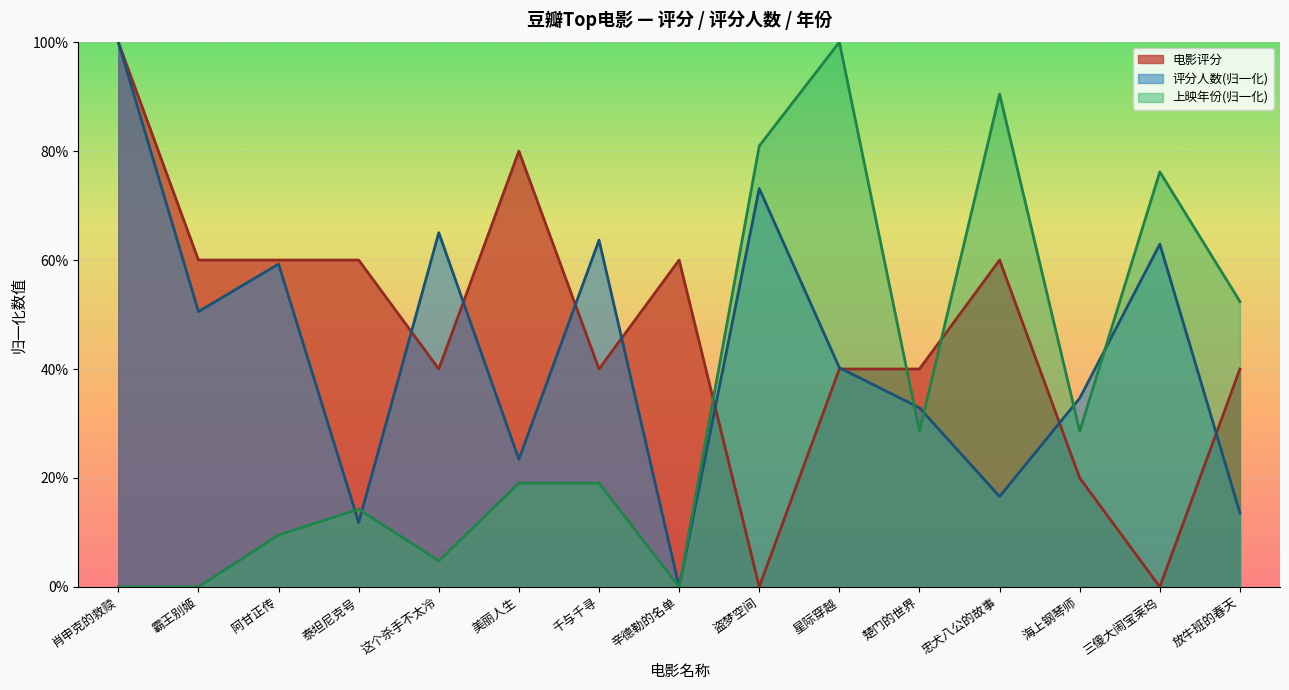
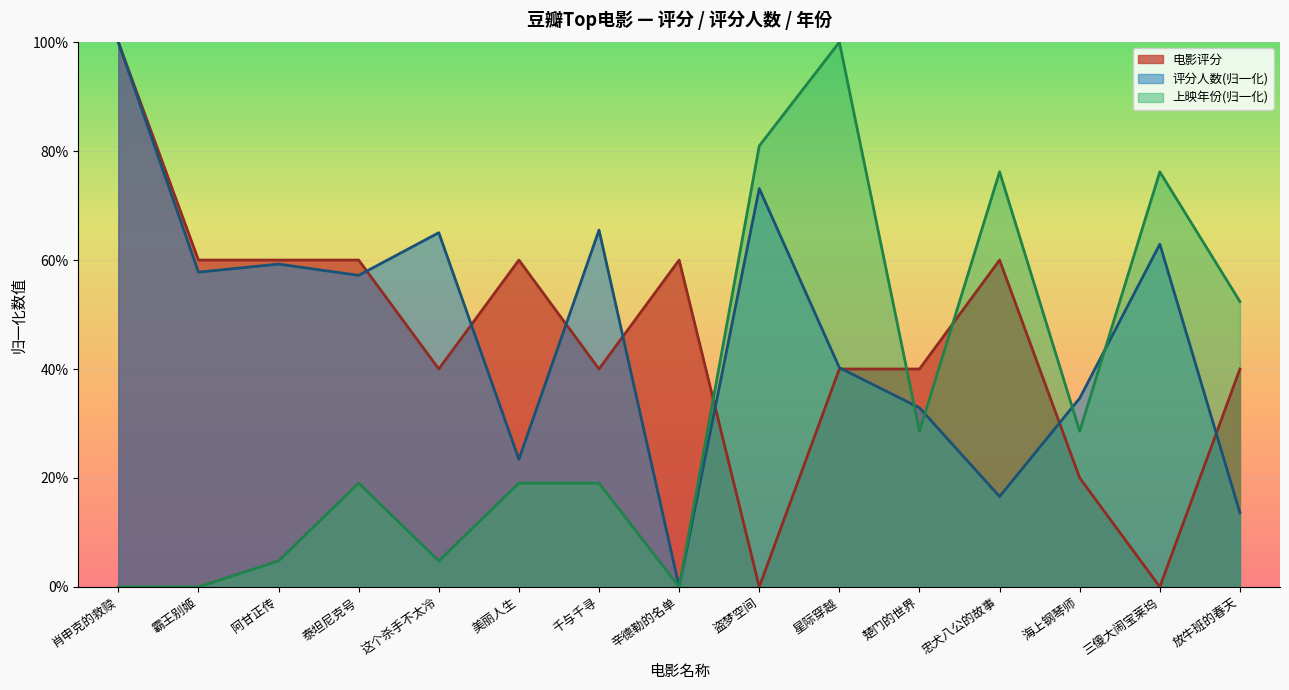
评分人数(归一化), 霸王别姬: 51% -> 58%
上映年份(归一化), 阿甘正传: 10% -> 5%
评分人数(归一化), 泰坦尼克号: 12% -> 57%
上映年份(归一化), 泰坦尼克号: 14% -> 19%
电影评分, 美丽人生: 80% -> 60%
评分人数(归一化), 千与千寻: 64% -> 66%
上映年份(归一化), 忠犬八公的故事: 90% -> 76%
